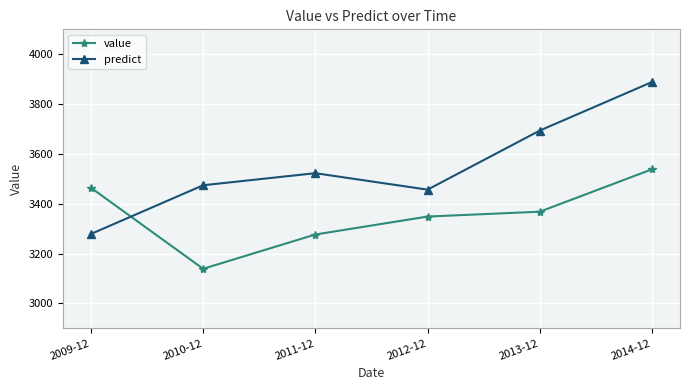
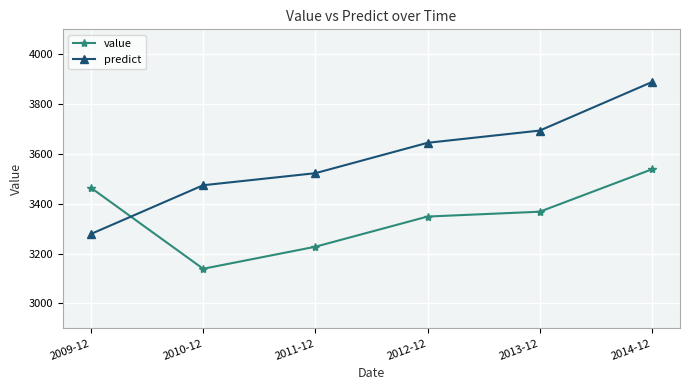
value, 2011-12: 3280 -> 3230
predict, 2012-12: 3460 -> 3640
